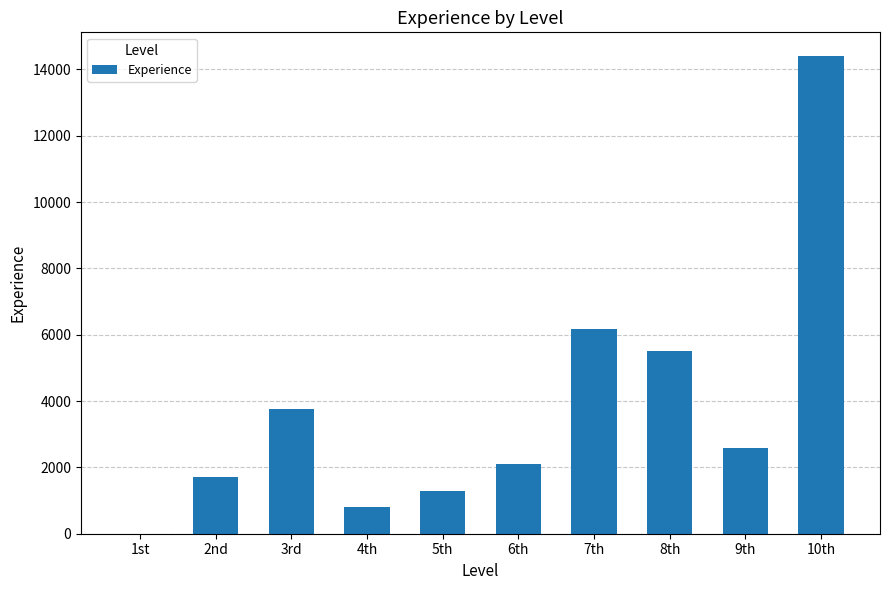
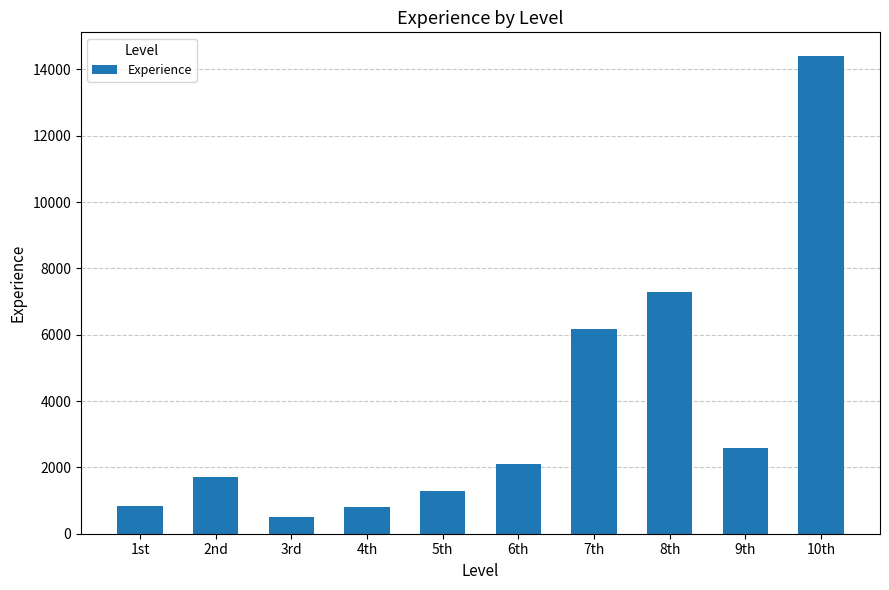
1st: 0 -> 800
3rd: 3800 -> 500
8th: 5500 -> 7300
